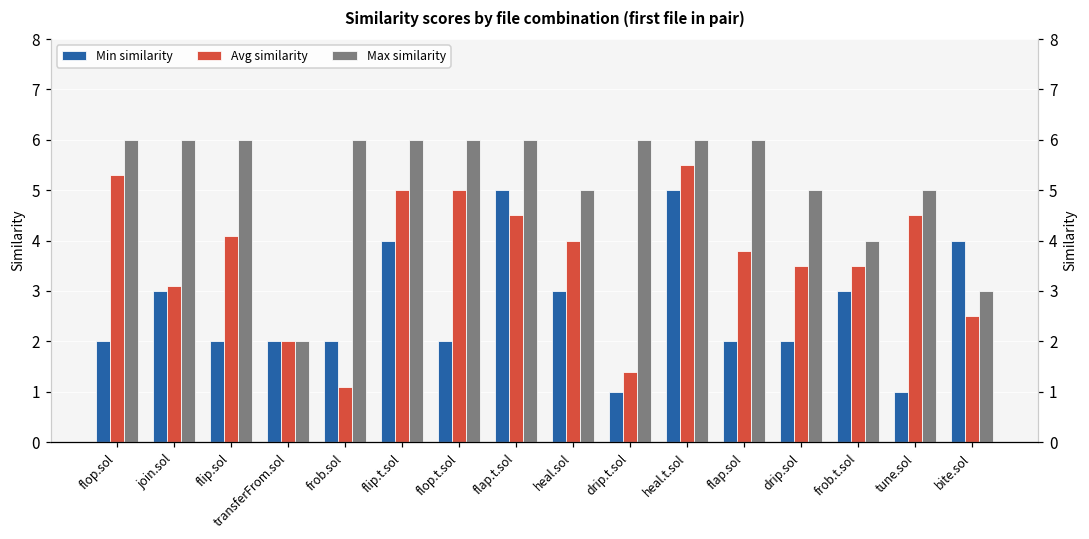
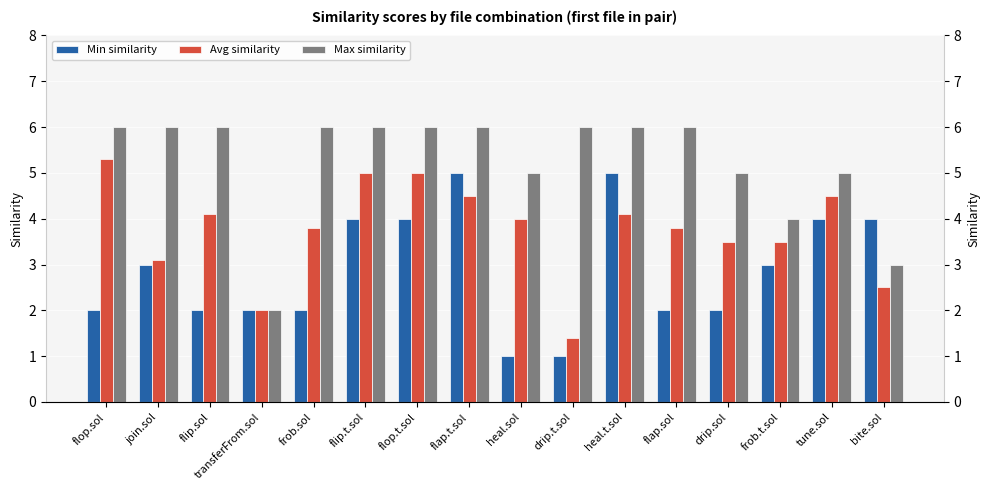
Avg similarity, frob.sol: 1.1 -> 3.8
Min similarity, flop.t.sol: 2 -> 4
Min similarity, heal.sol: 3 -> 1
Avg similarity, heal.t.sol: 5.5 -> 4.1
Min similarity, tune.sol: 1 -> 4
